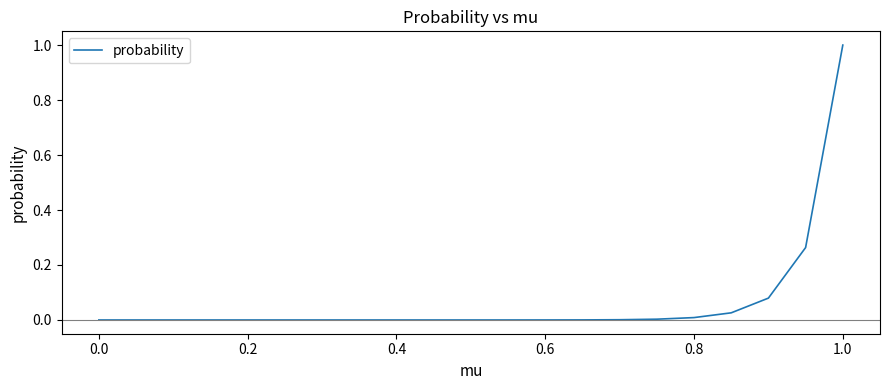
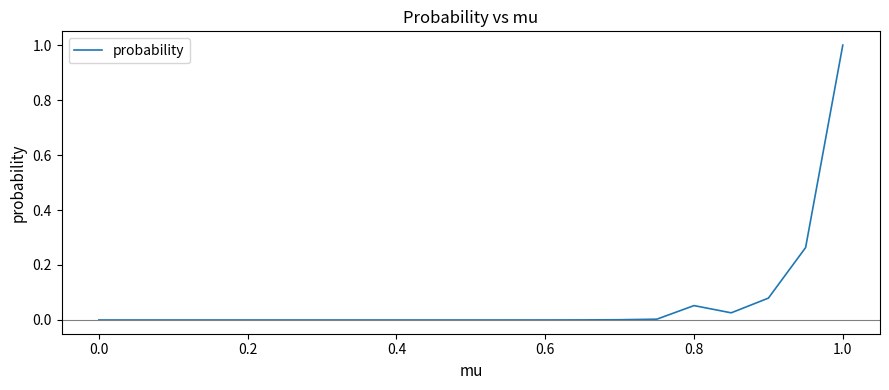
0.8: 0.01 -> 0.05
